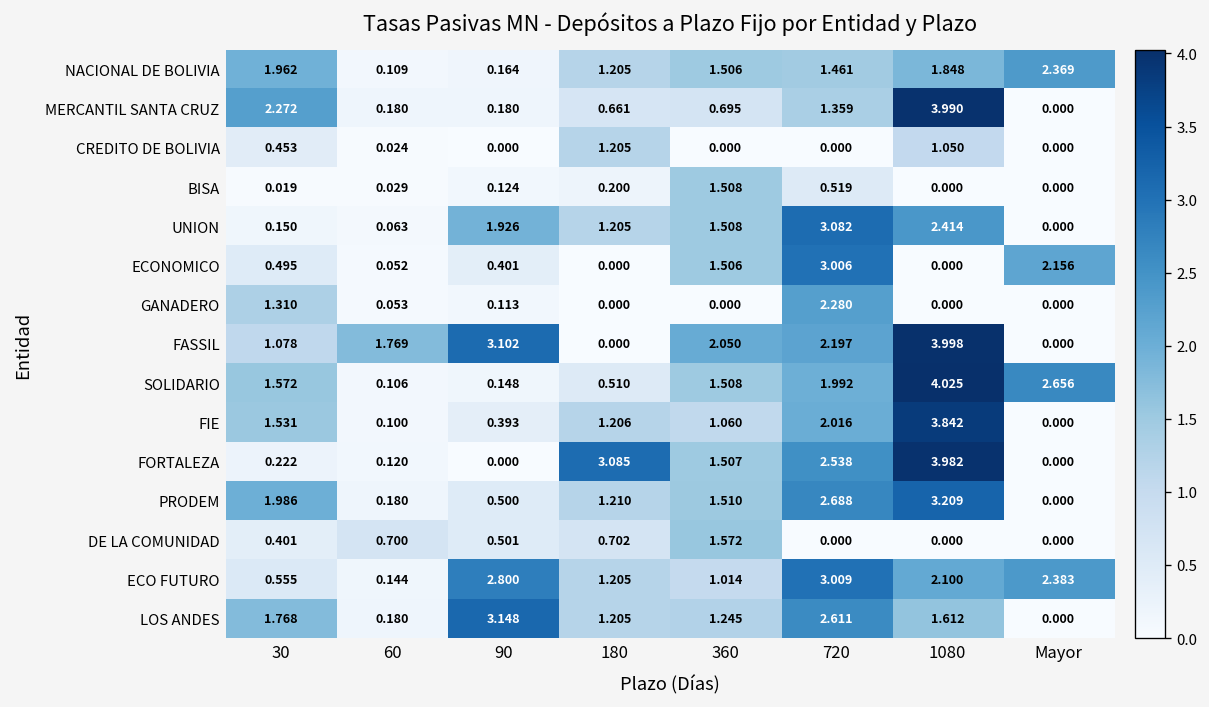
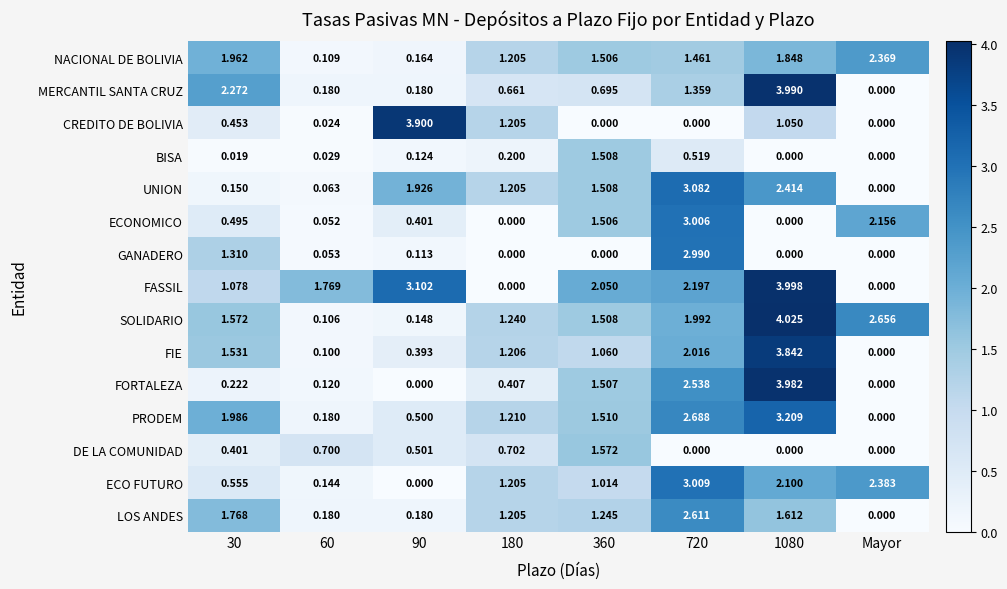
CREDITO DE BOLIVIA, 90: 0.000 -> 3.900
GANADERO, 720: 2.280 -> 2.990
SOLIDARIO, 180: 0.510 -> 1.240
FORTALEZA, 180: 3.085 -> 0.407
ECO FUTURO, 90: 2.800 -> 0.000
LOS ANDES, 90: 3.148 -> 0.180
